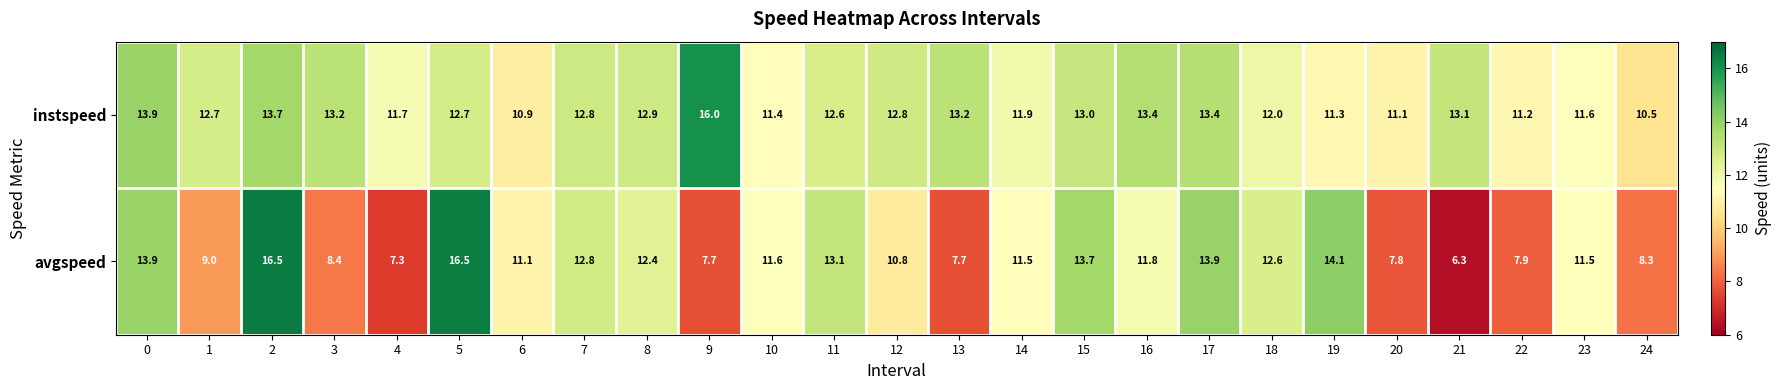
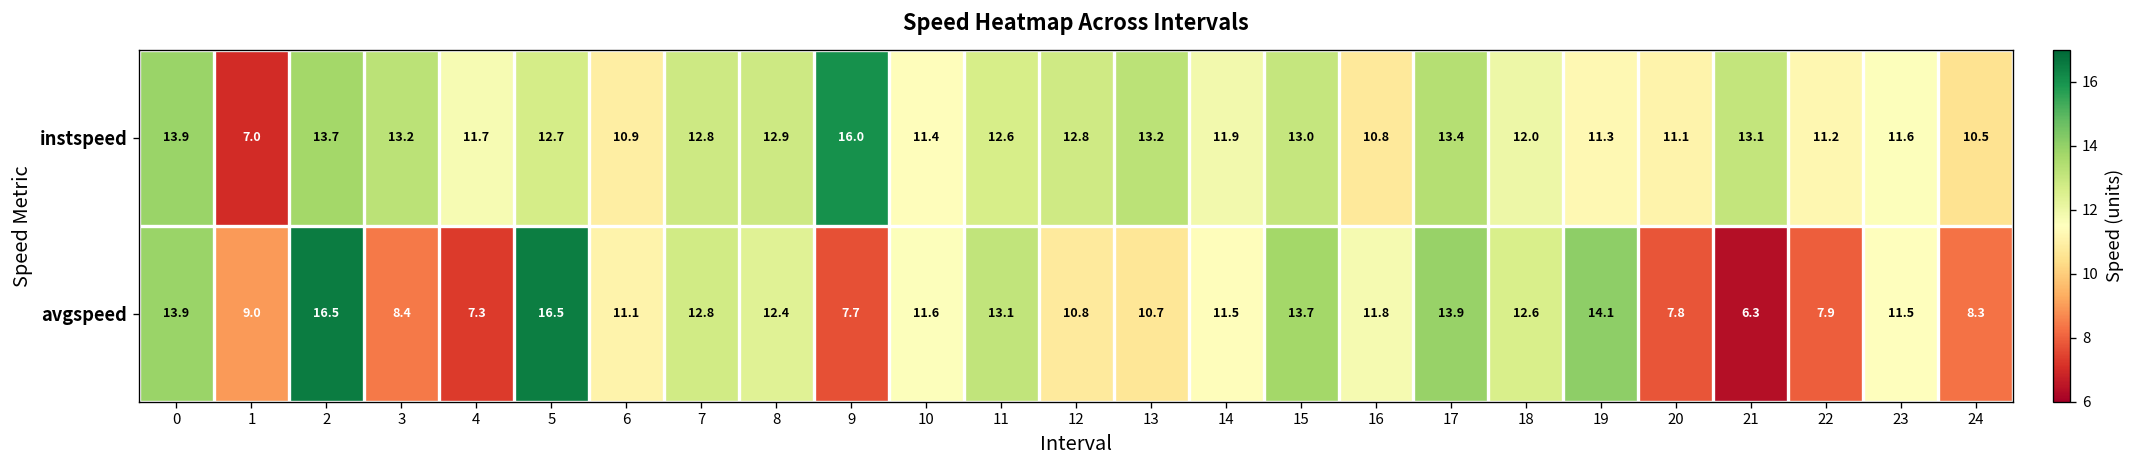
instspeed, 1: 12.7 -> 7.0
instspeed, 16: 13.4 -> 10.8
avgspeed, 13: 7.7 -> 10.7
